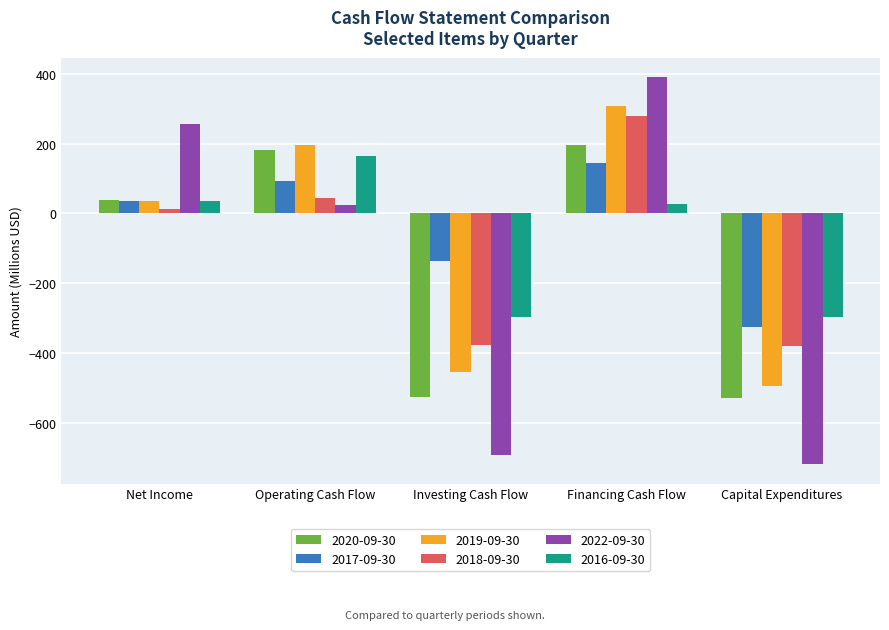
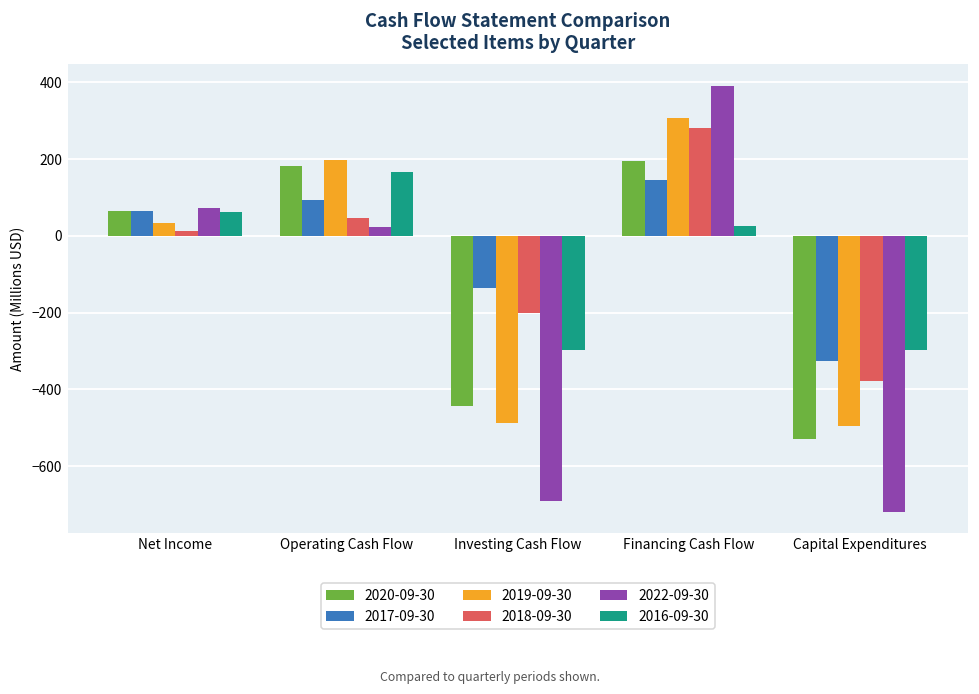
2020-09-30, Net Income: 40 -> 70
2017-09-30, Net Income: 40 -> 60
2022-09-30, Net Income: 260 -> 70
2016-09-30, Net Income: 30 -> 60
2020-09-30, Investing Cash Flow: -530 -> -440
2019-09-30, Investing Cash Flow: -460 -> -490
2018-09-30, Investing Cash Flow: -380 -> -200
